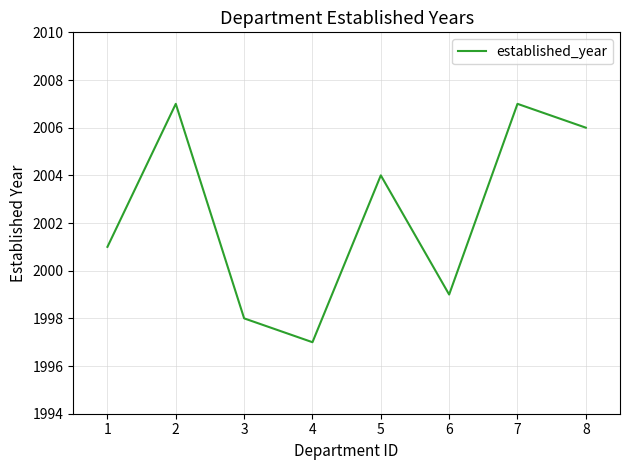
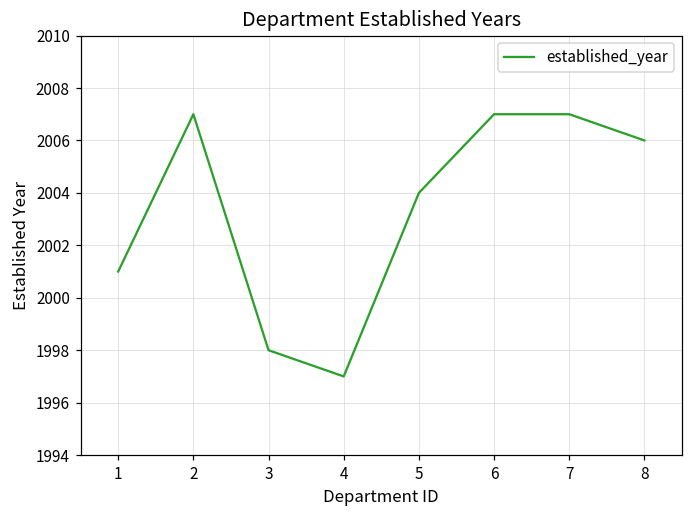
6: 1999 -> 2007
